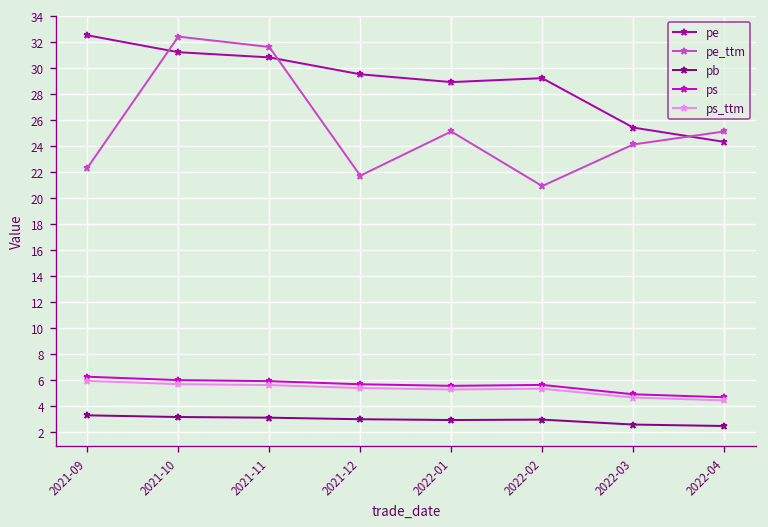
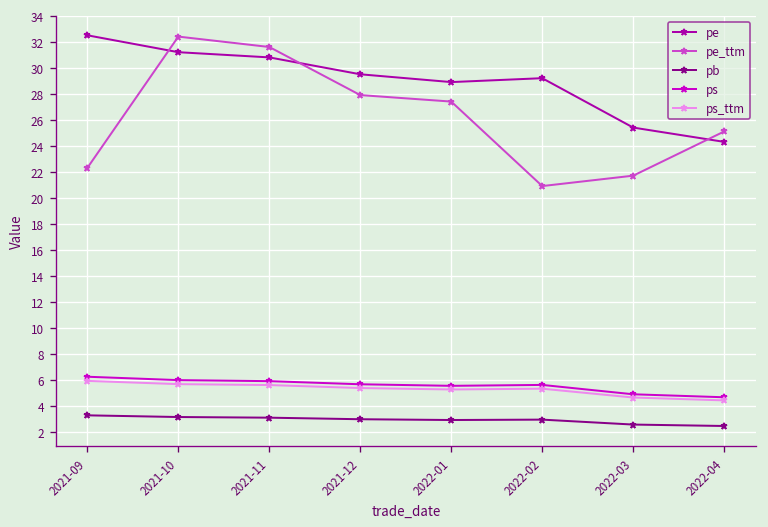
pe_ttm, 2021-12: 21.7 -> 27.9
pe_ttm, 2022-01: 25.1 -> 27.4
pe_ttm, 2022-03: 24.1 -> 21.7
